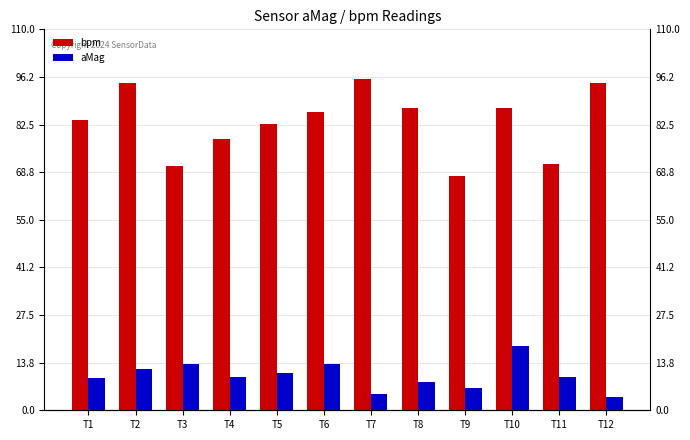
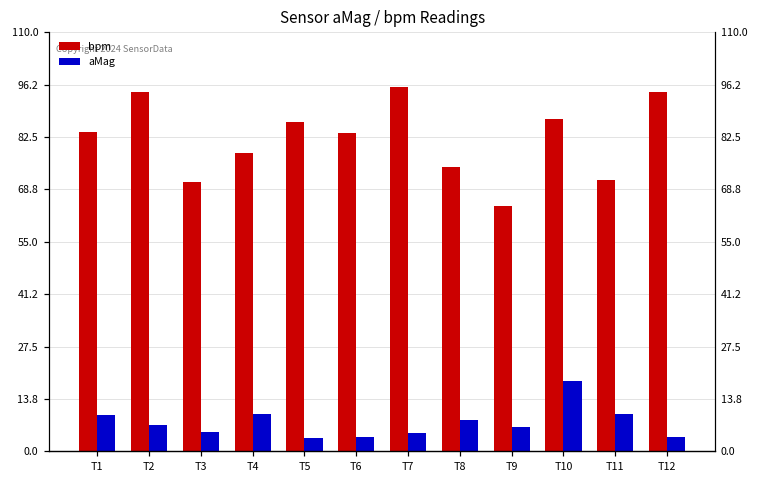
aMag, T2: 12 -> 7
aMag, T3: 13 -> 5
bpm, T5: 83 -> 86
aMag, T5: 11 -> 3
bpm, T6: 86 -> 84
aMag, T6: 13 -> 4
bpm, T8: 87 -> 75
bpm, T9: 68 -> 64
